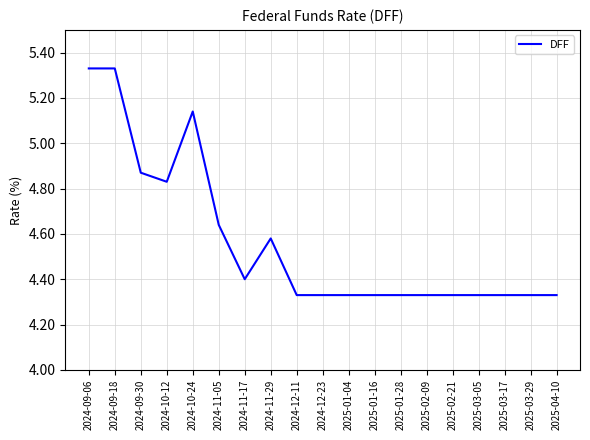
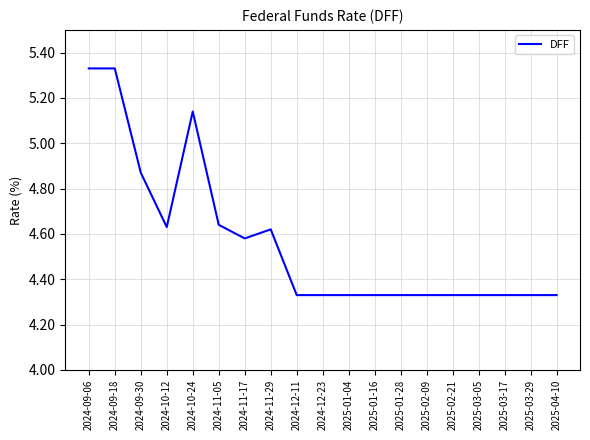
2024-10-12: 4.83 -> 4.63
2024-11-17: 4.40 -> 4.58
2024-11-29: 4.58 -> 4.62
